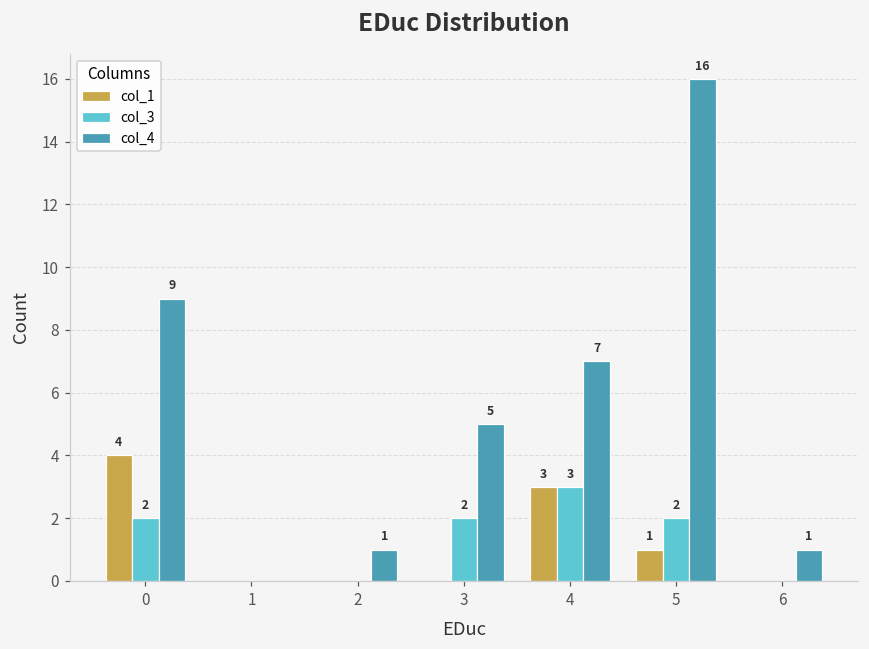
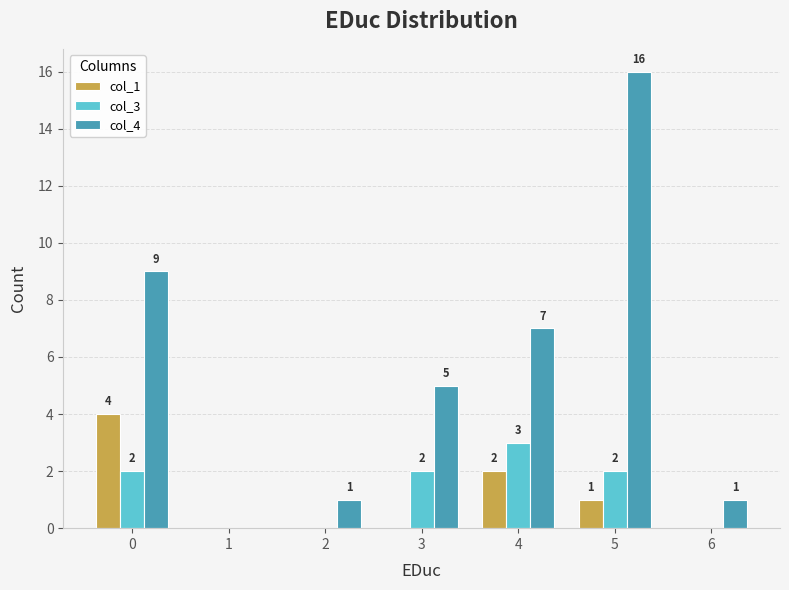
col_1, 4: 3 -> 2
